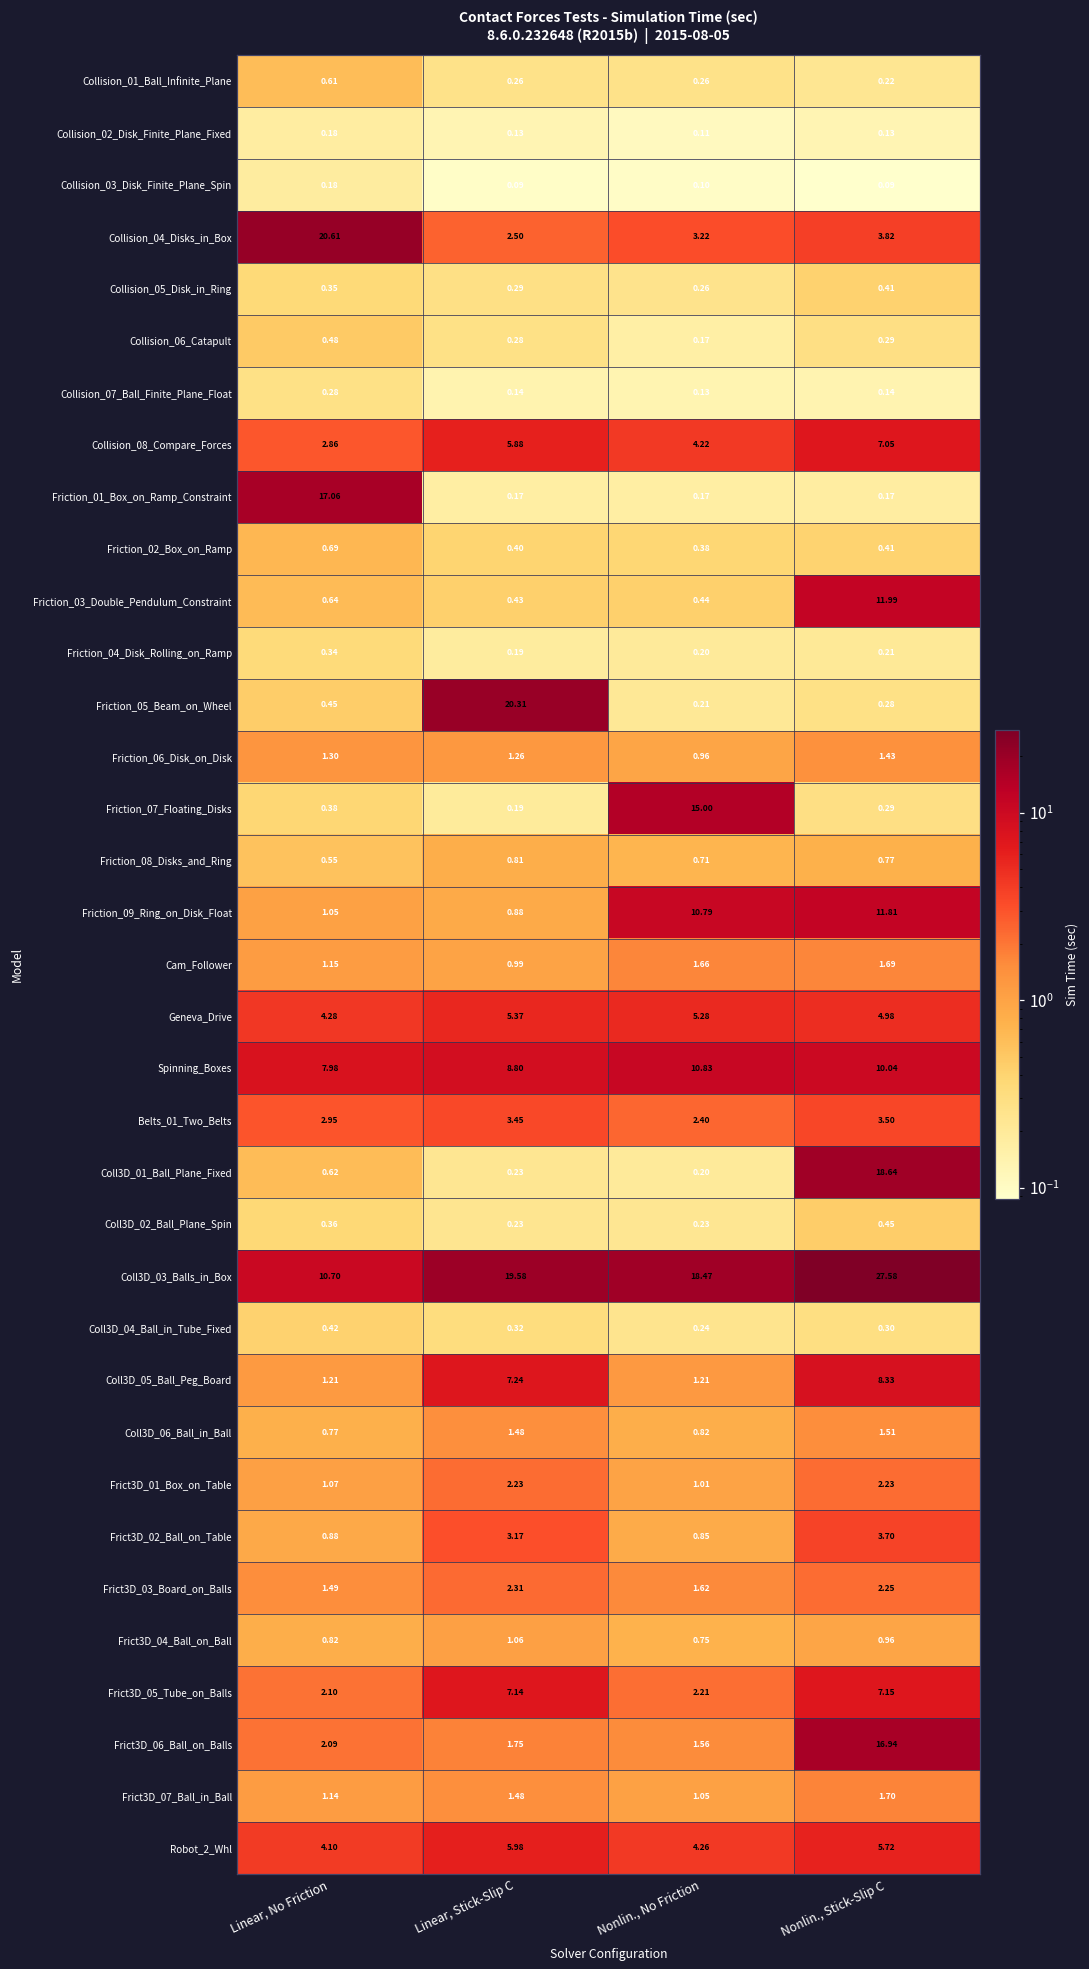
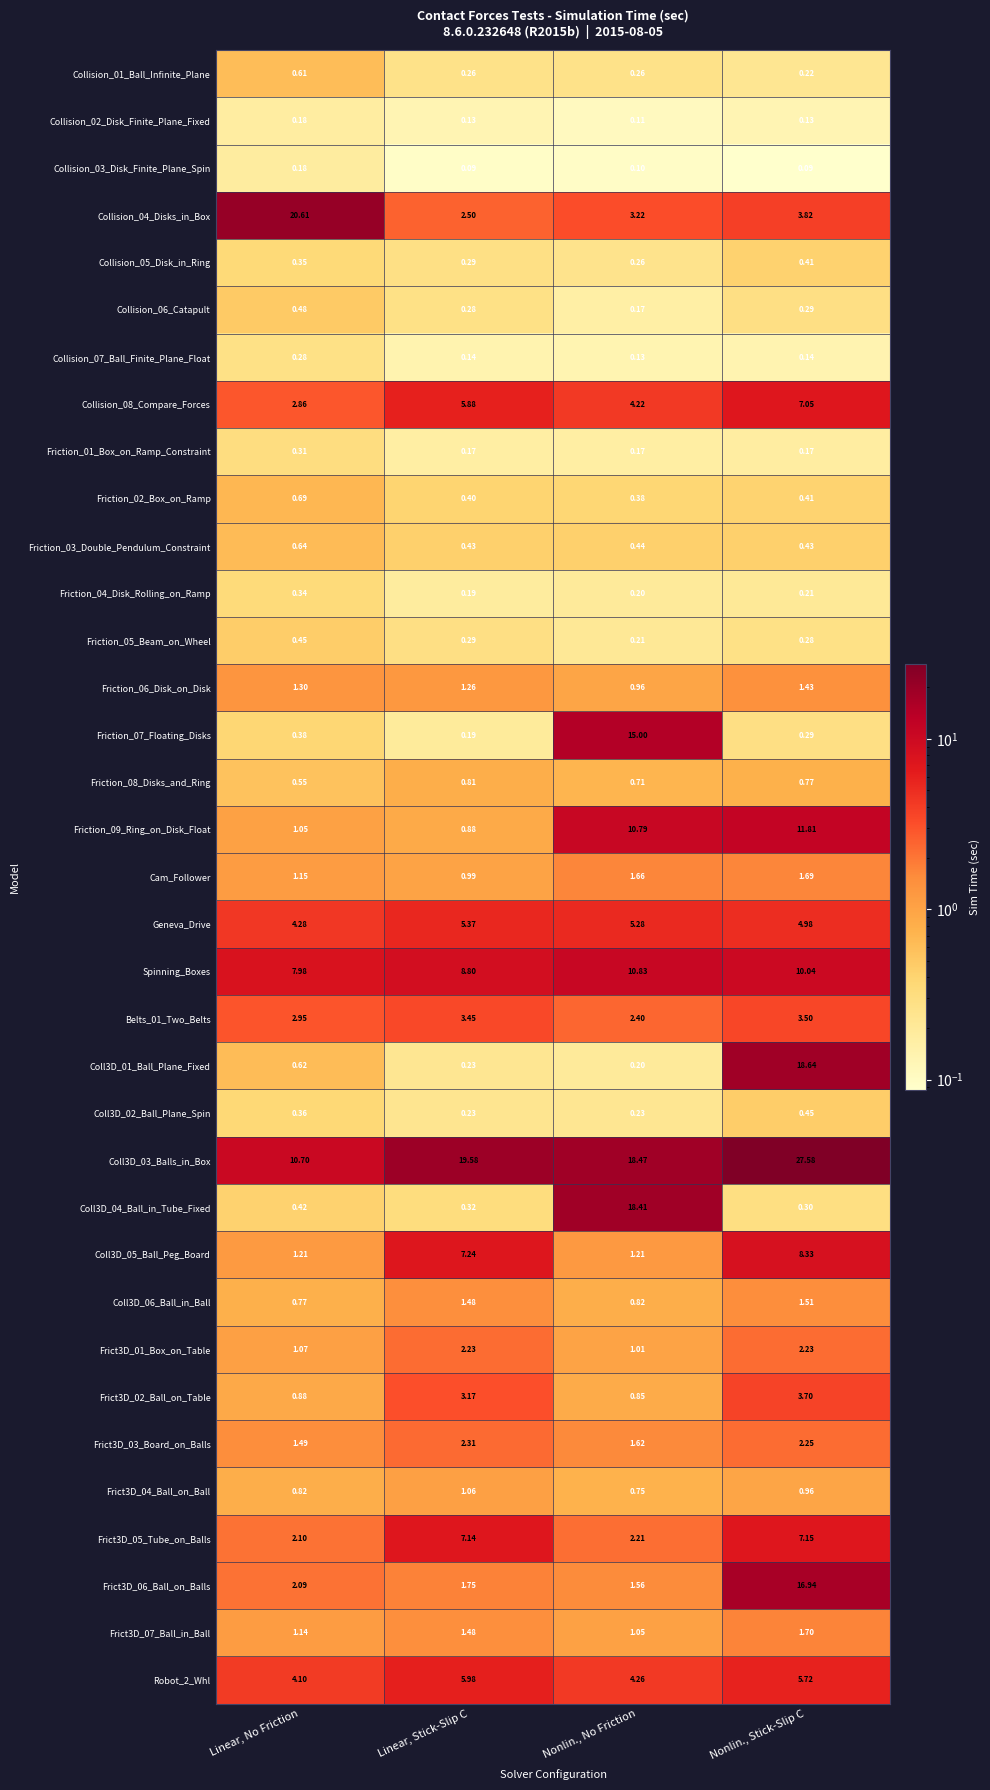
Friction_01_Box_on_Ramp_Constraint, Linear, No Friction: 17.06 -> 0.31
Friction_03_Double_Pendulum_Constraint, Nonlin., Stick-Slip C: 11.99 -> 0.43
Friction_05_Beam_on_Wheel, Linear, Stick-Slip C: 20.31 -> 0.29
Coll3D_04_Ball_in_Tube_Fixed, Nonlin., No Friction: 0.24 -> 18.41
